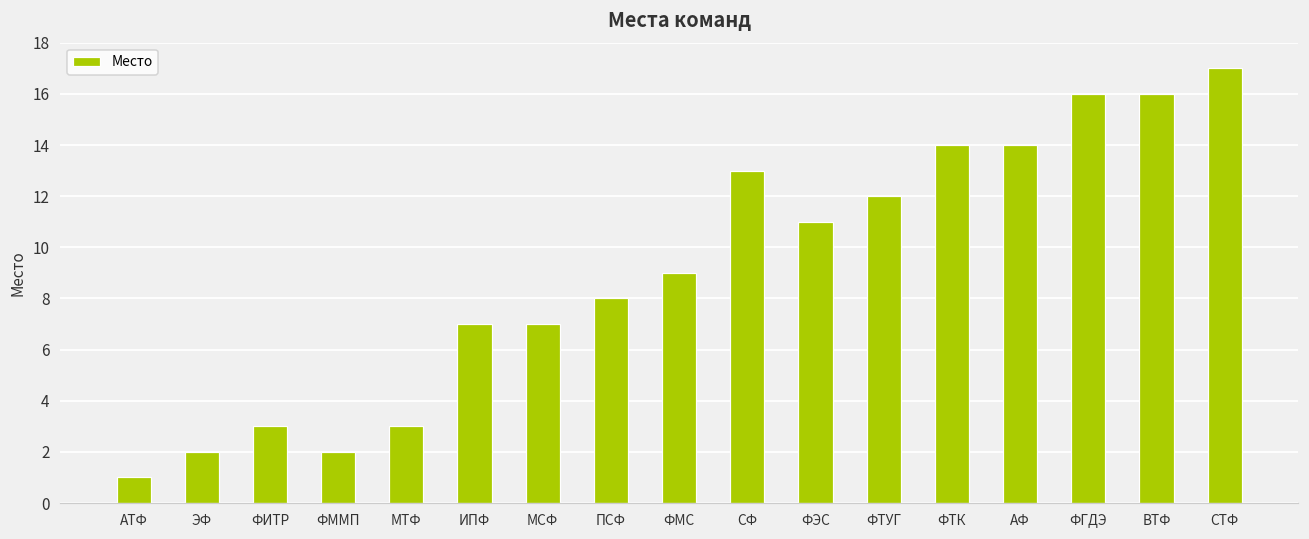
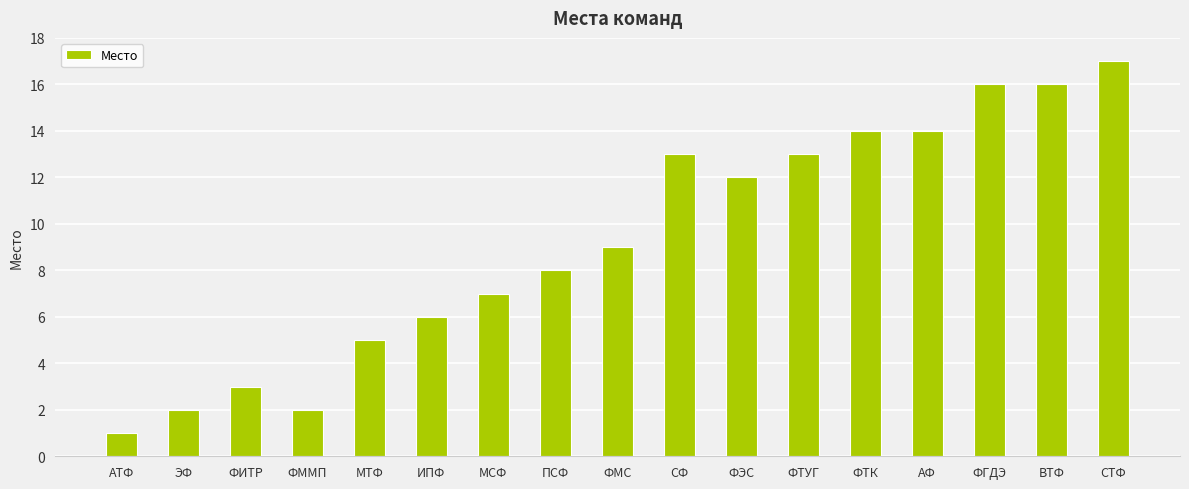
МТФ: 3 -> 5
ИПФ: 7 -> 6
ФЭС: 11 -> 12
ФТУГ: 12 -> 13
